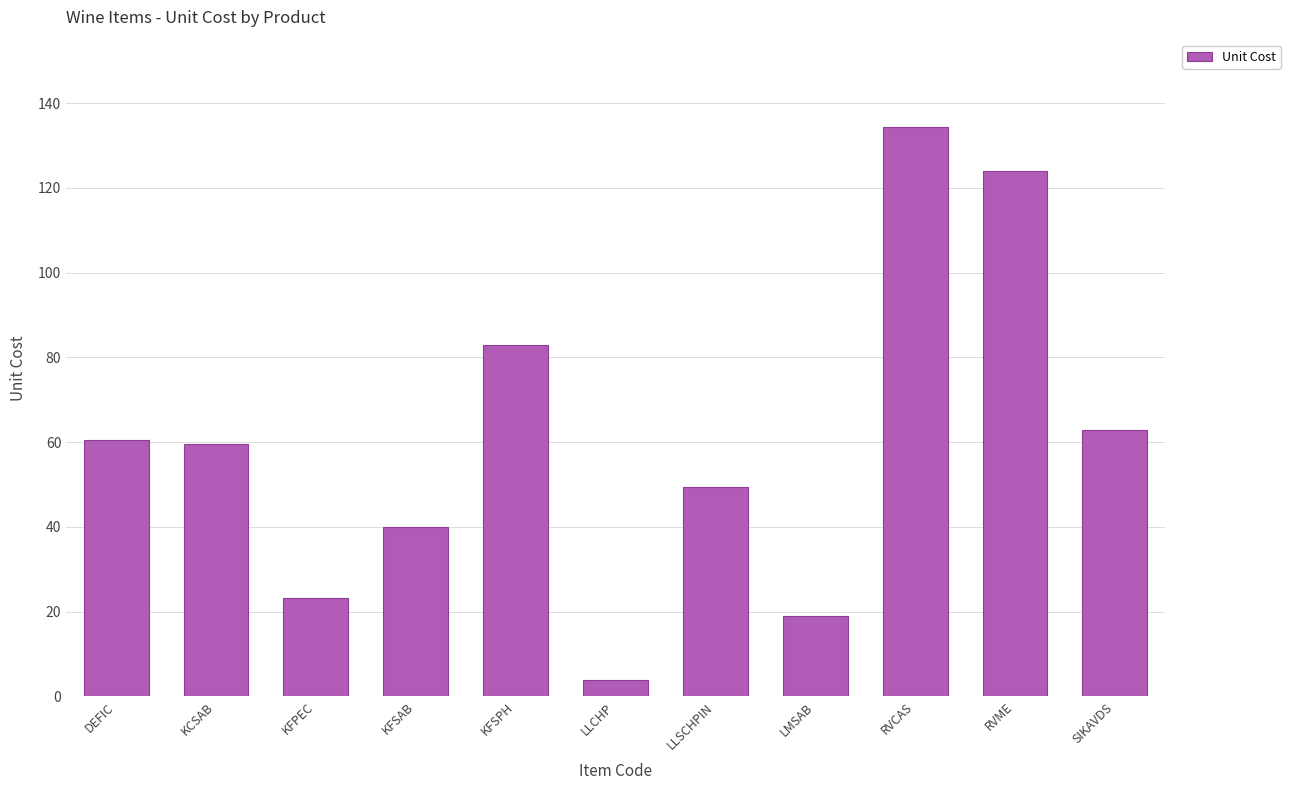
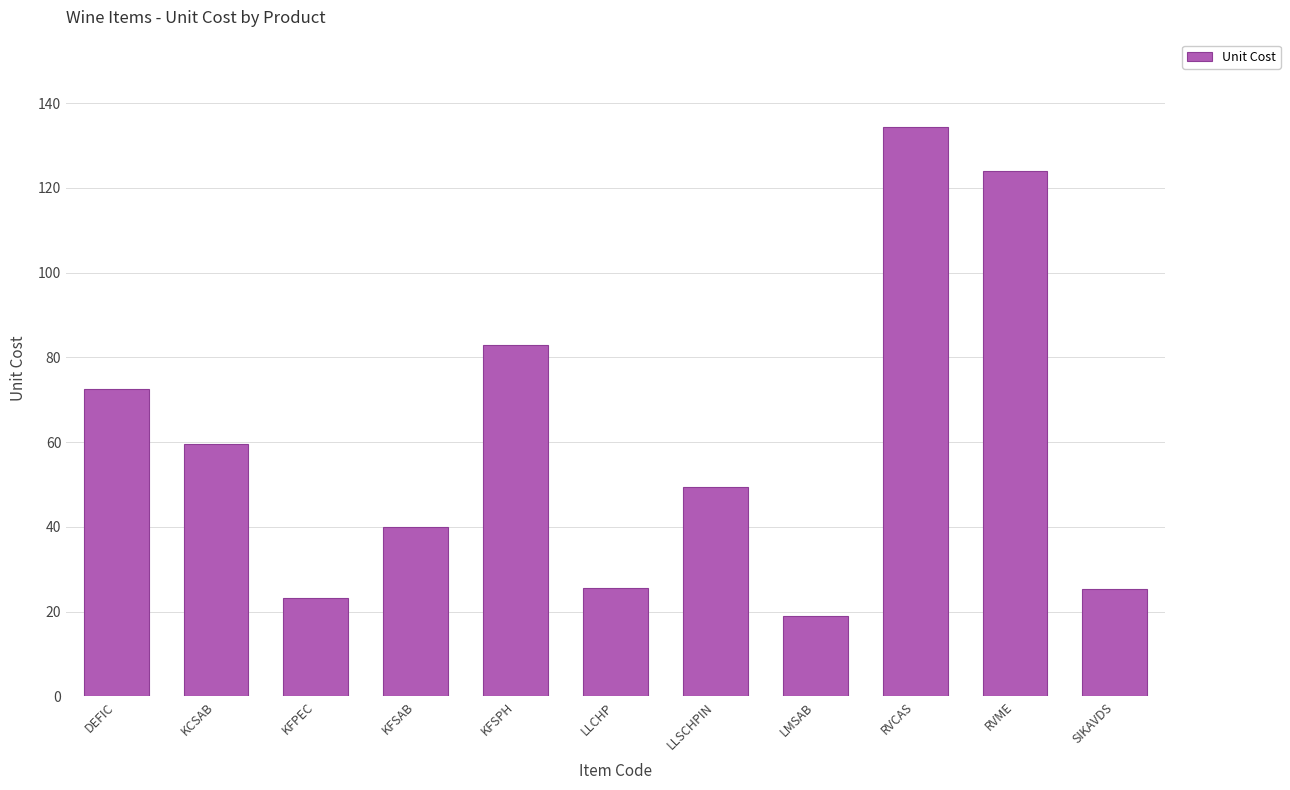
DEFIC: 61 -> 73
LLCHP: 4 -> 26
SIKAVDS: 63 -> 25
